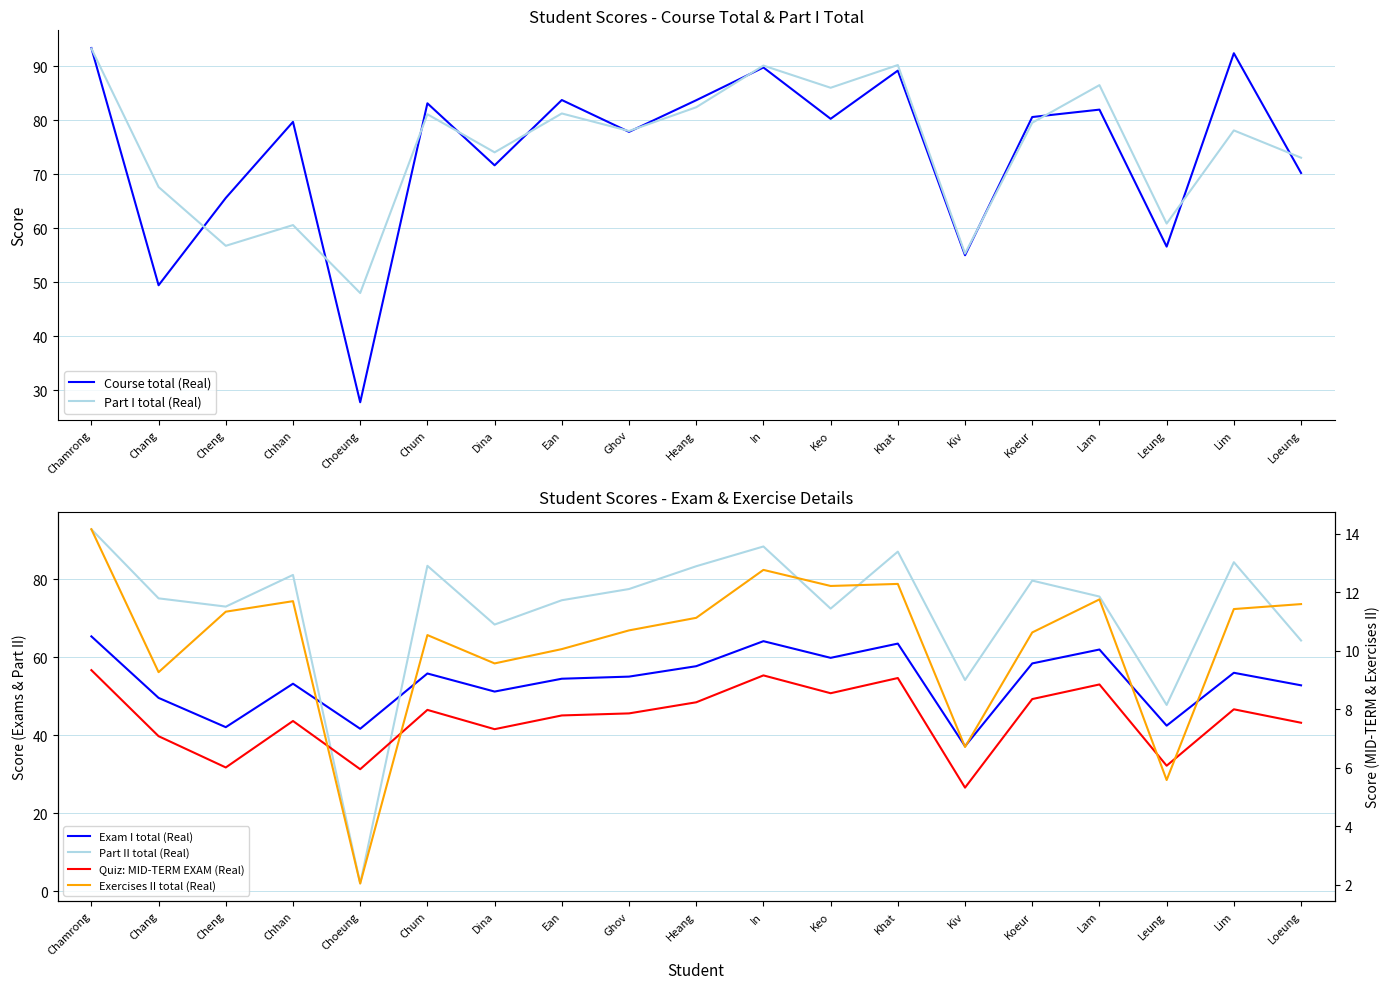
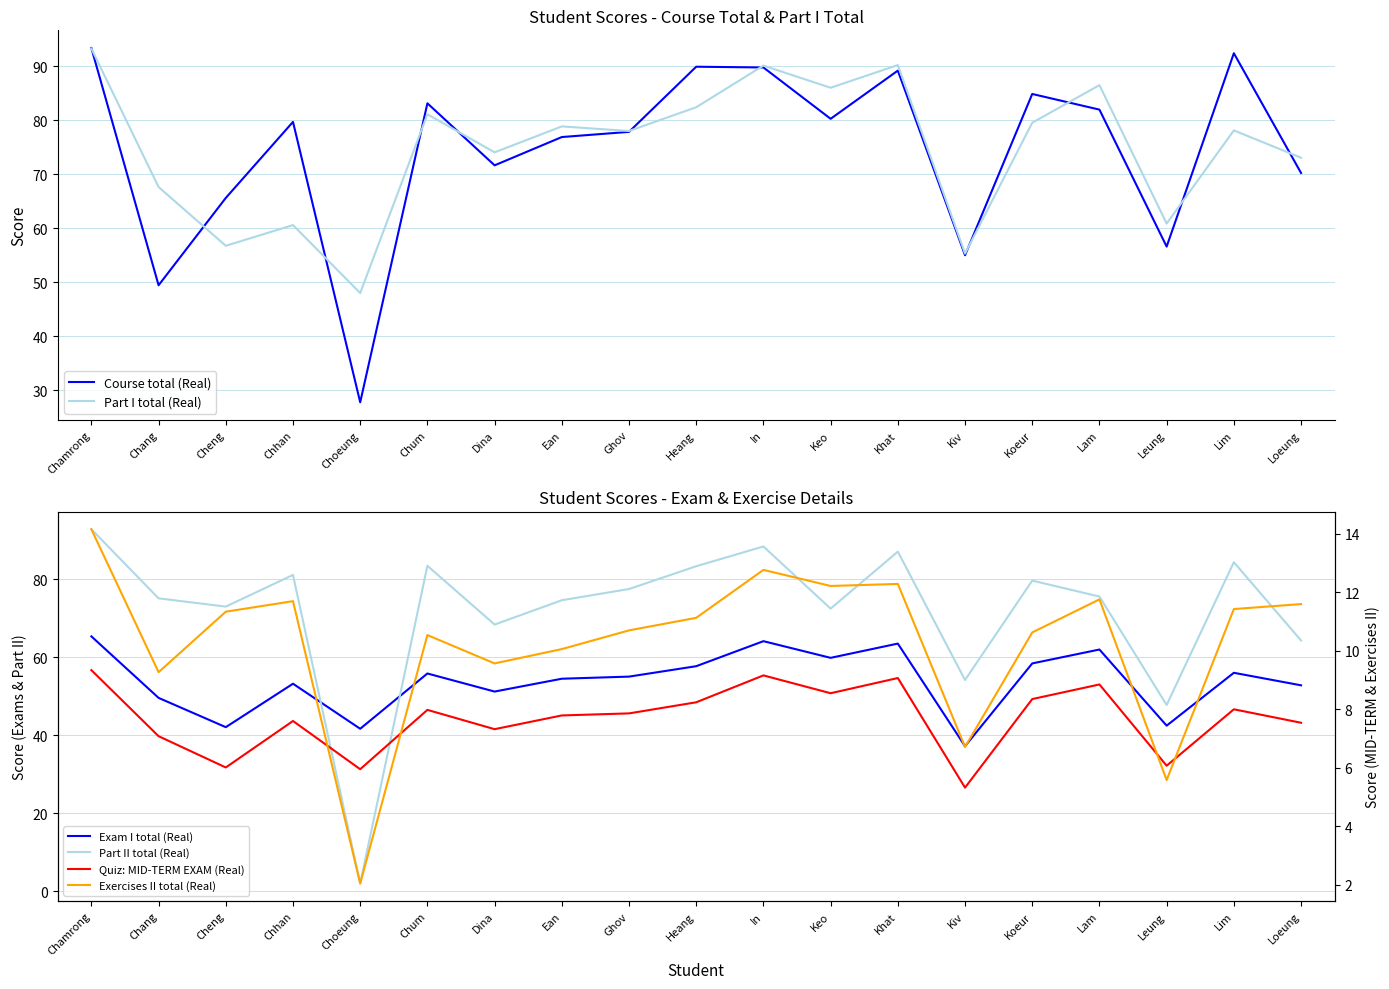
Student Scores - Course Total & Part I Total, Course total (Real), Ean: 84 -> 77
Student Scores - Course Total & Part I Total, Part I total (Real), Ean: 81 -> 79
Student Scores - Course Total & Part I Total, Course total (Real), Heang: 84 -> 90
Student Scores - Course Total & Part I Total, Course total (Real), Koeur: 81 -> 85
